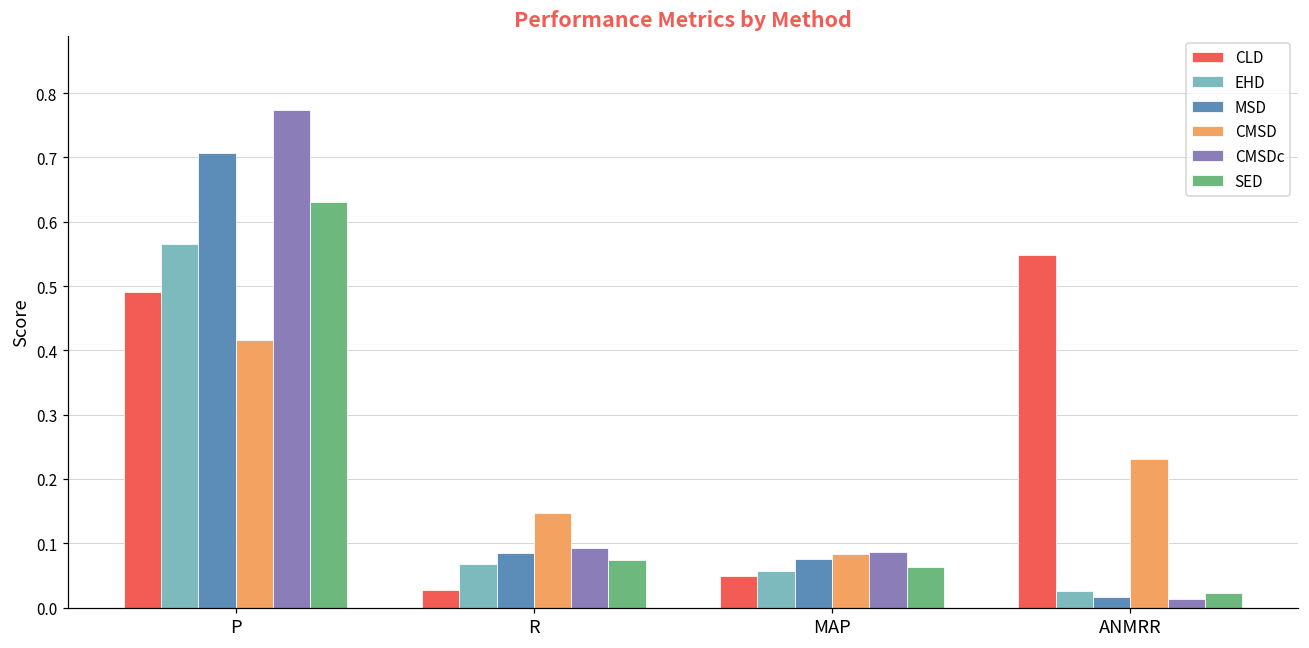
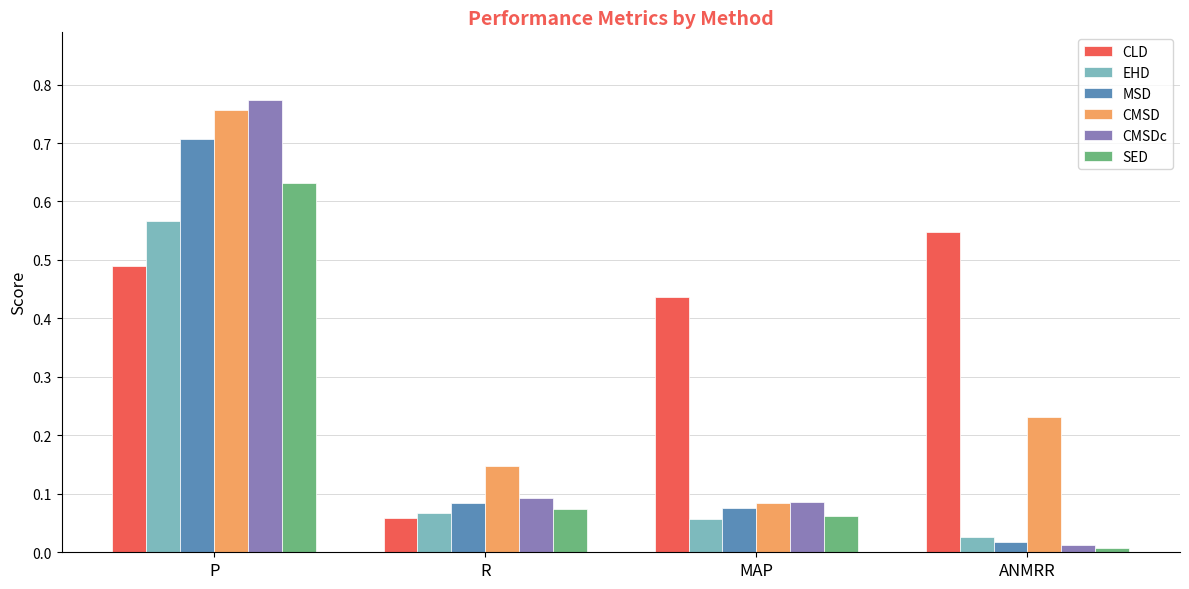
CMSD, P: 0.42 -> 0.76
CLD, R: 0.03 -> 0.06
CLD, MAP: 0.05 -> 0.44
SED, ANMRR: 0.02 -> 0.01
